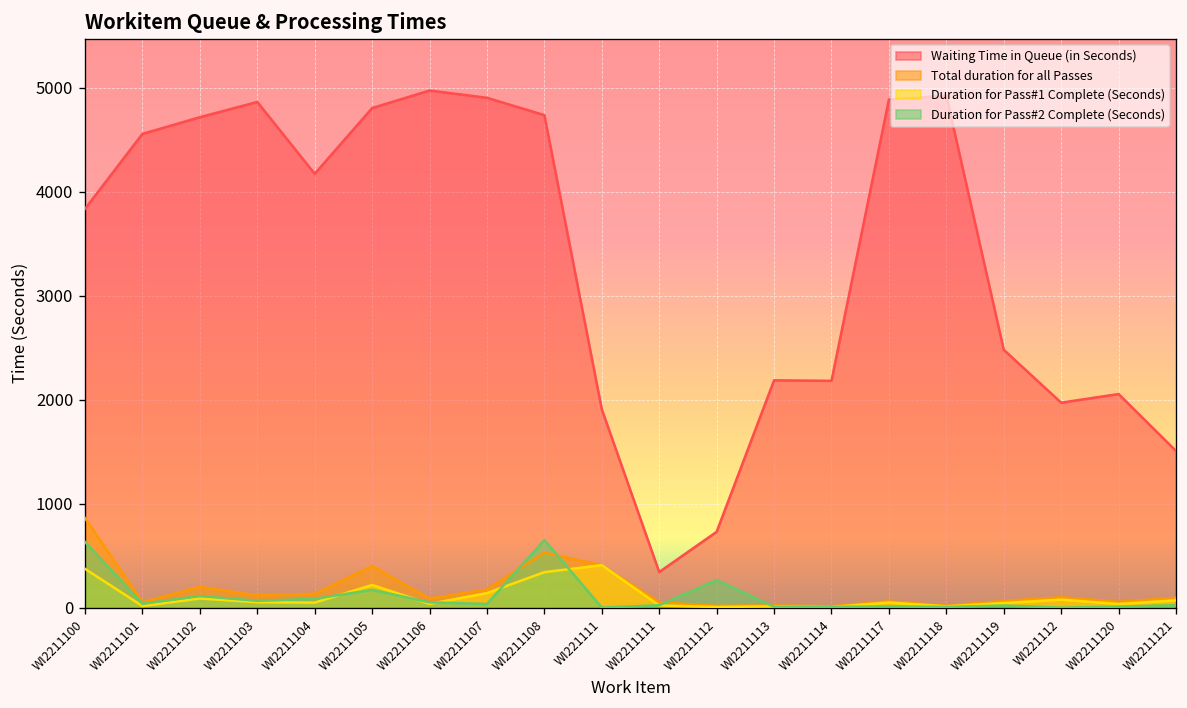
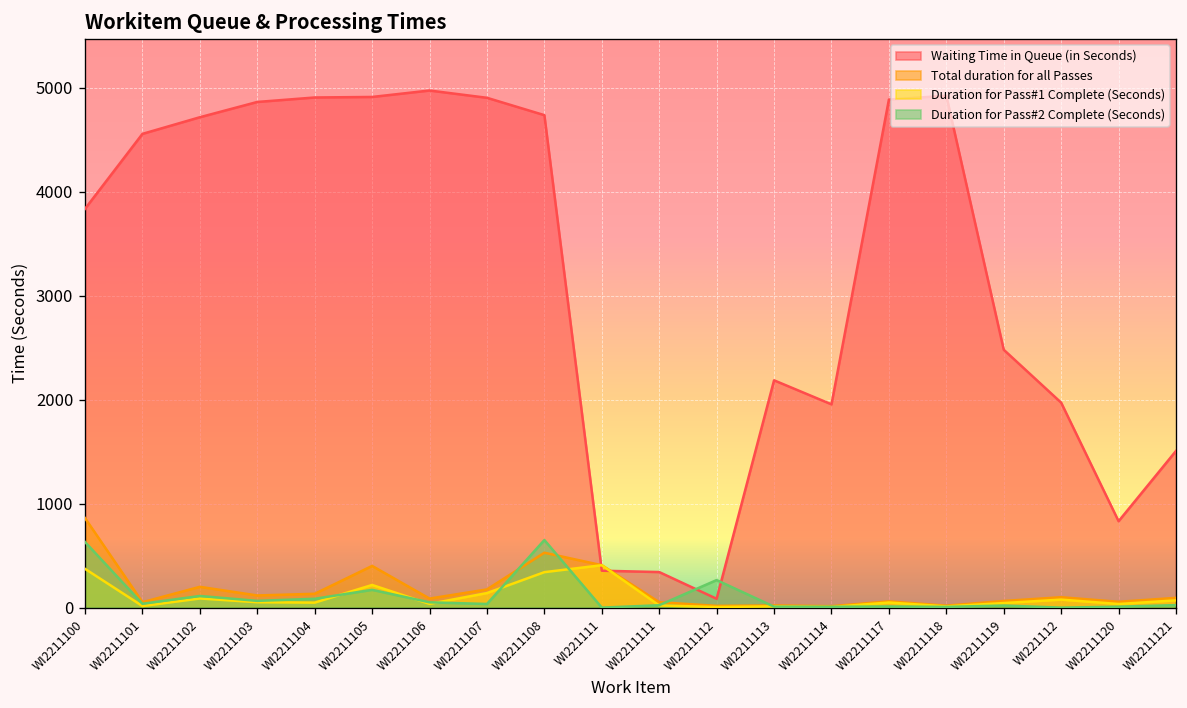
Waiting Time in Queue (in Seconds), WI2211104: 4200 -> 4900
Waiting Time in Queue (in Seconds), WI2211105: 4800 -> 4900
Waiting Time in Queue (in Seconds), WI221111: 1900 -> 400
Waiting Time in Queue (in Seconds), WI2211112: 700 -> 100
Waiting Time in Queue (in Seconds), WI2211114: 2200 -> 2000
Waiting Time in Queue (in Seconds), WI2211120: 2100 -> 800
